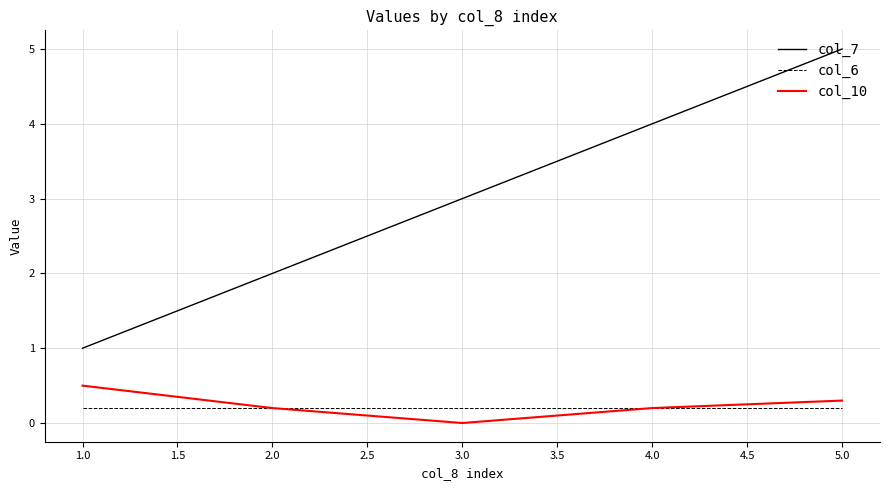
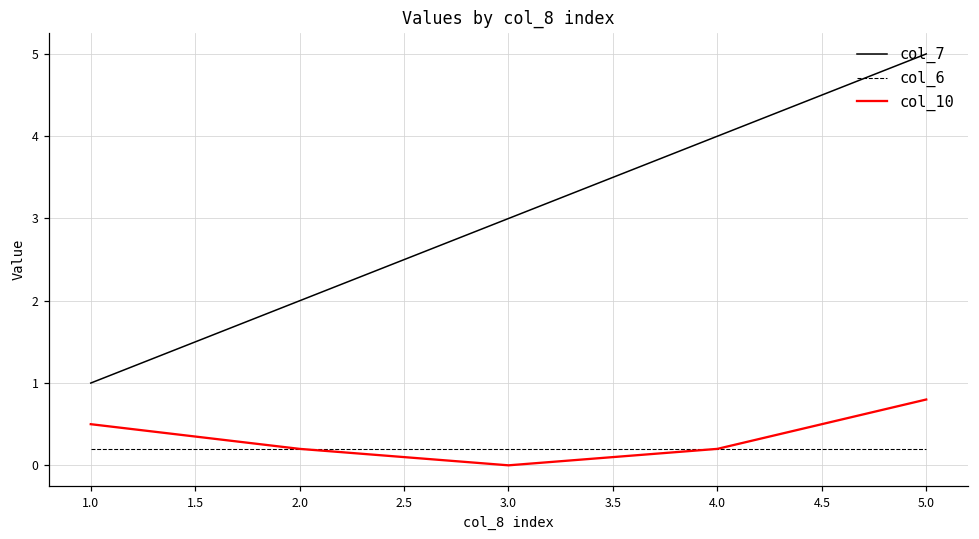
col_10, 5.0: 0.3 -> 0.8
